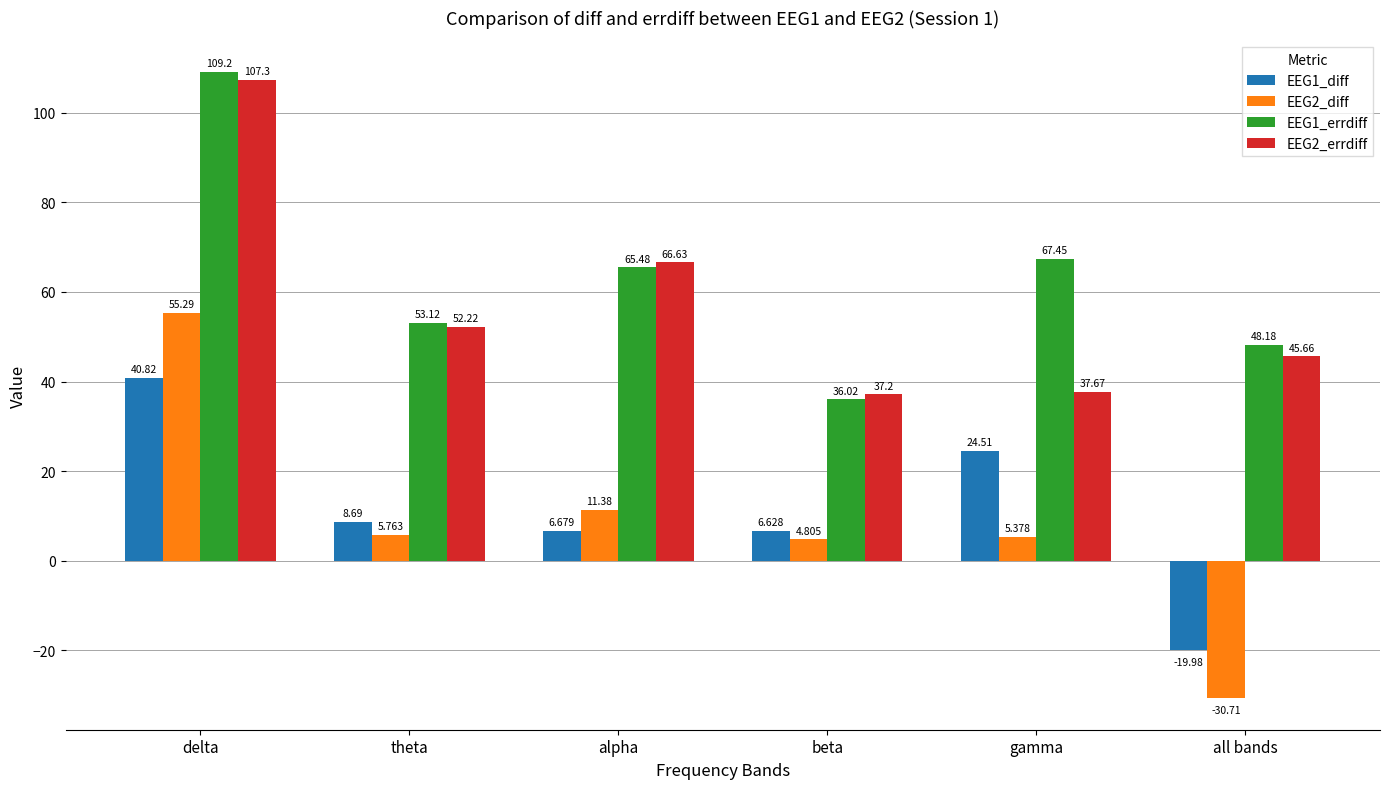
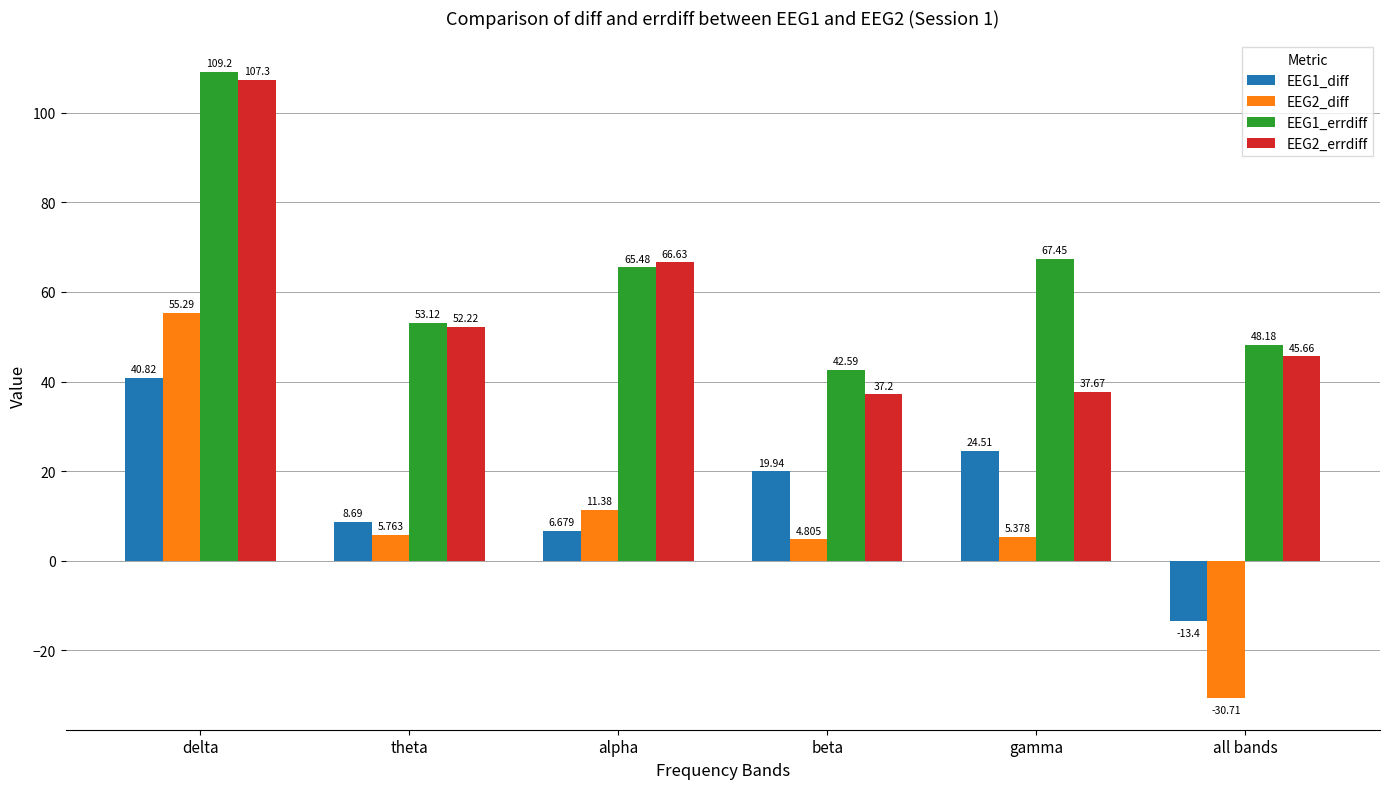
EEG1_diff, beta: 6.628 -> 19.94
EEG1_errdiff, beta: 36.02 -> 42.59
EEG1_diff, all bands: -19.98 -> -13.4
